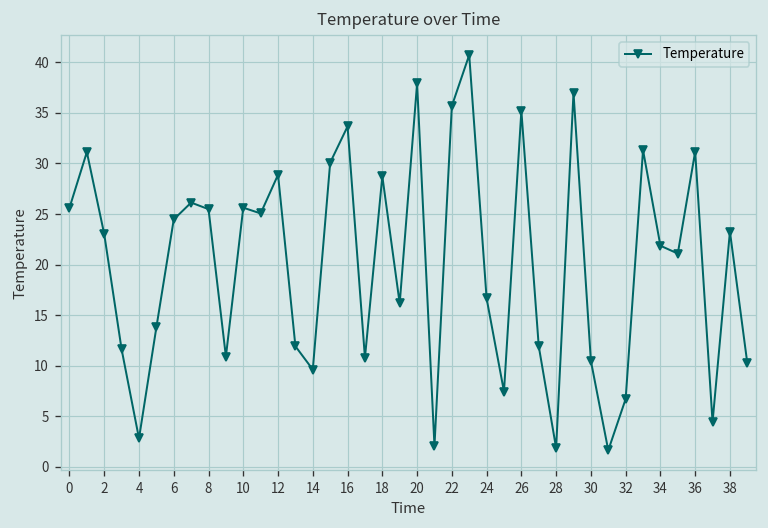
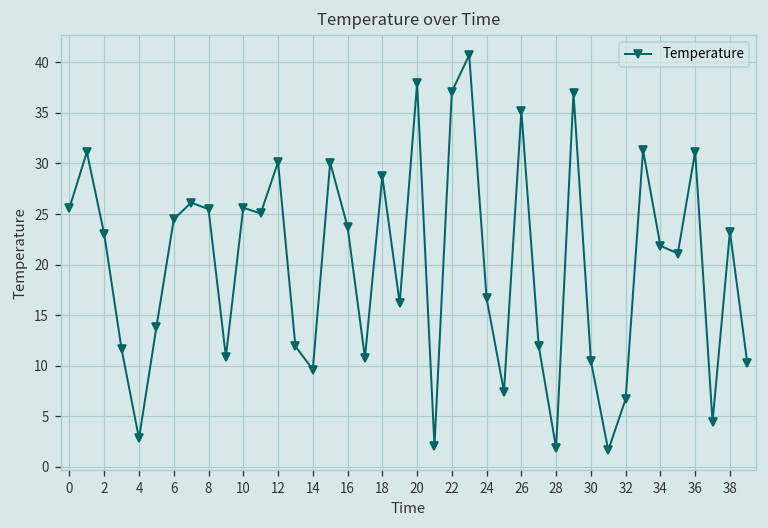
12: 29 -> 30
16: 34 -> 24
22: 36 -> 37
